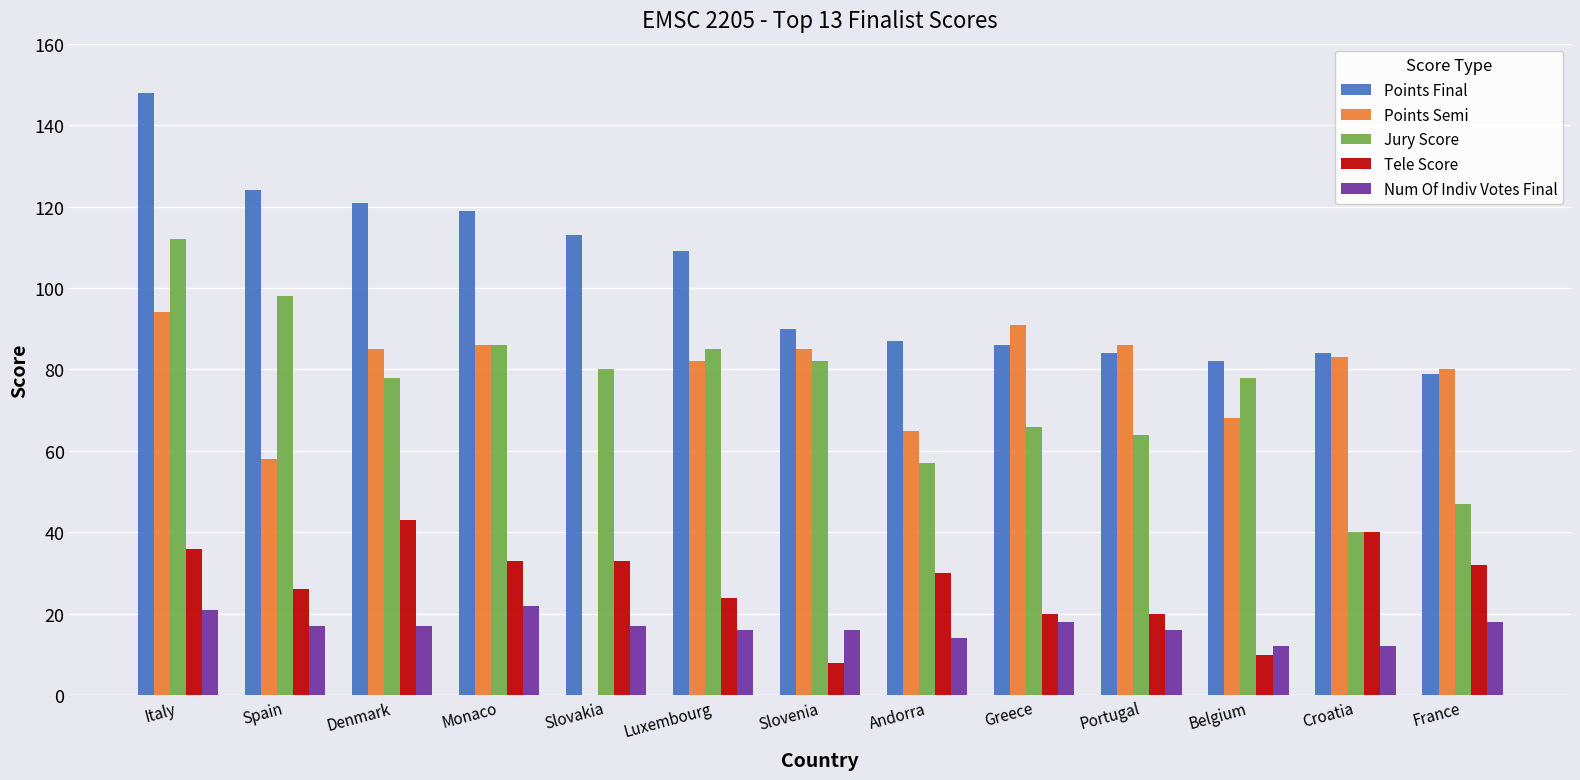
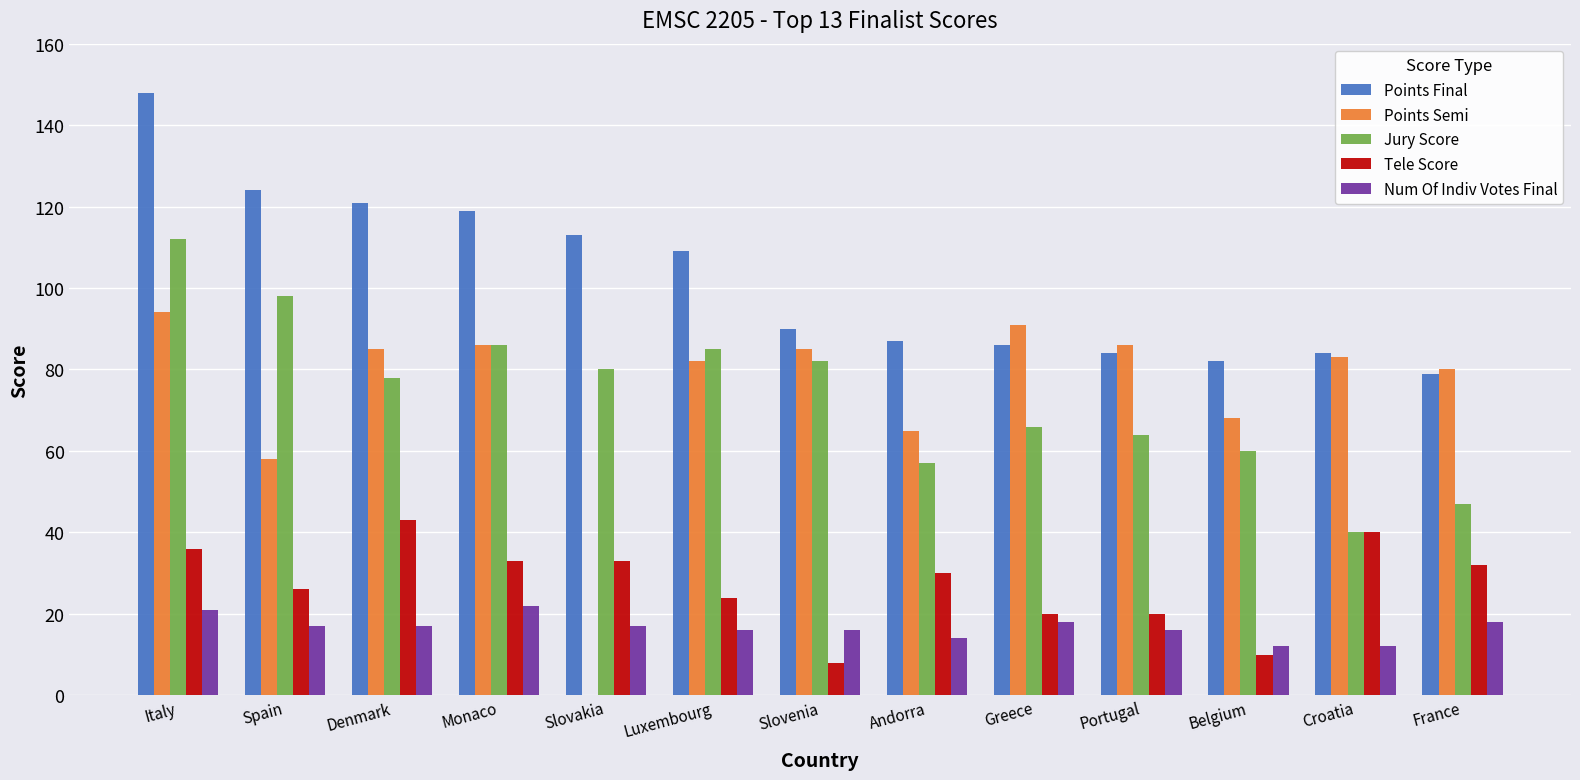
Jury Score, Belgium: 78 -> 60
